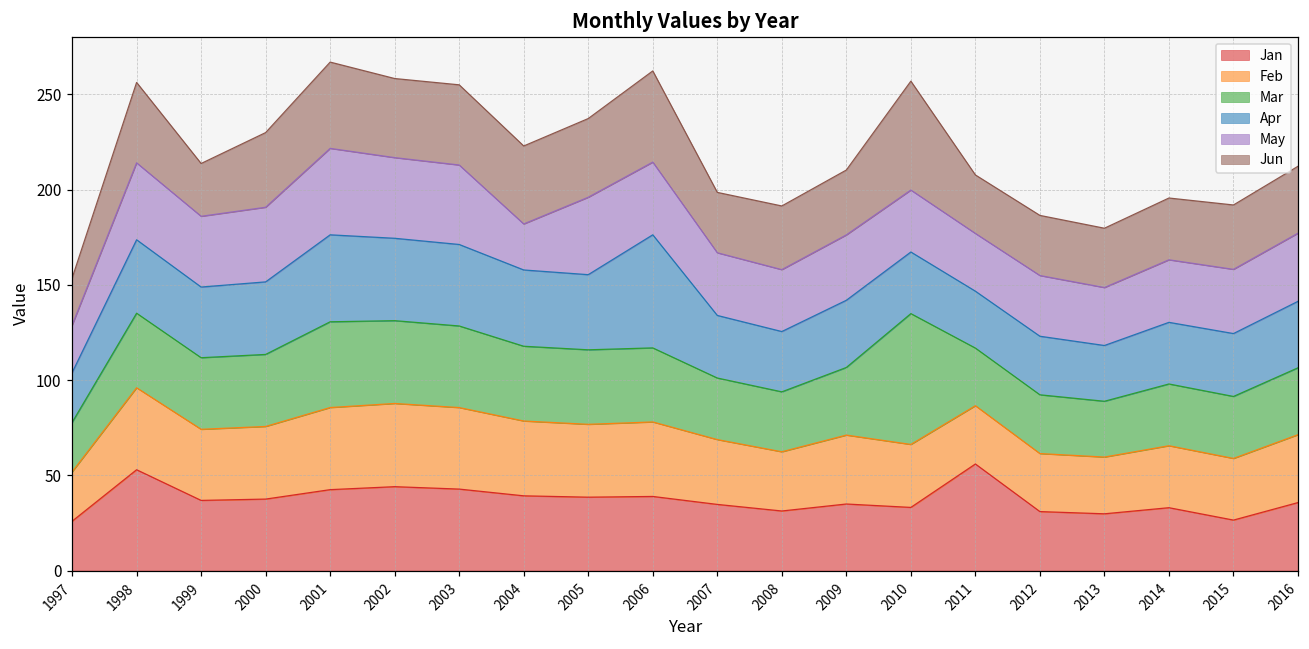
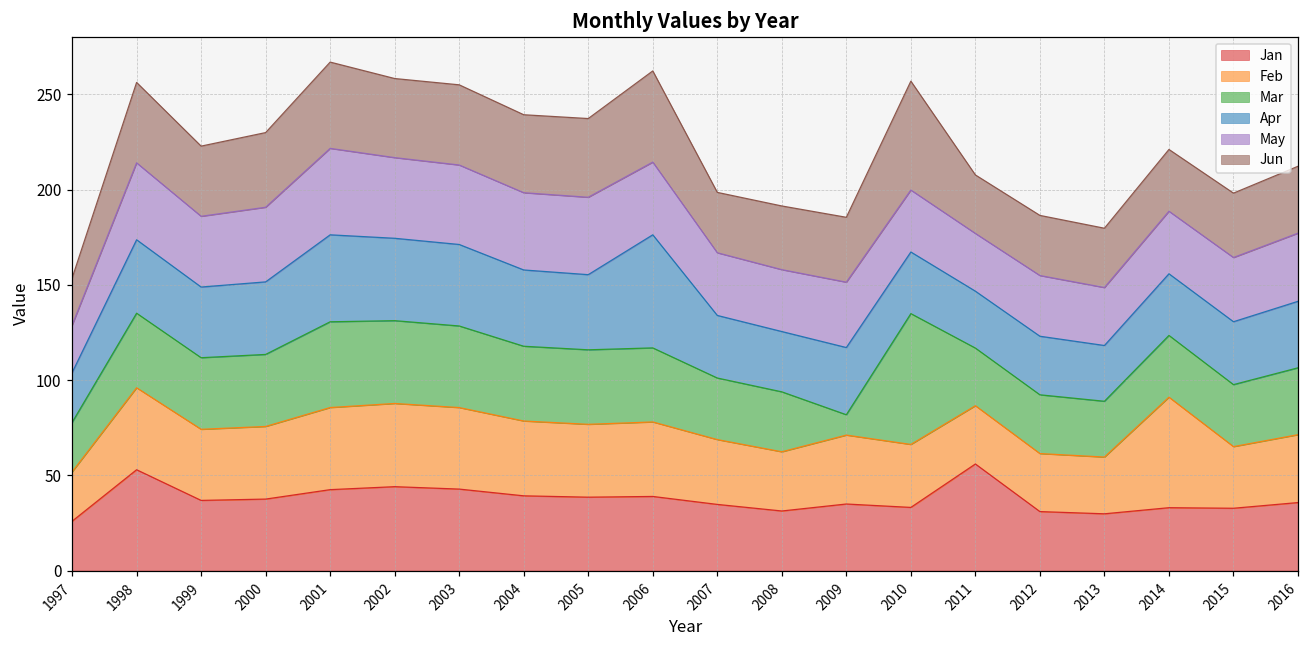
Jun, 1999: 28 -> 37
May, 2004: 24 -> 41
Mar, 2009: 35 -> 11
Feb, 2014: 33 -> 58
Jan, 2015: 27 -> 33
